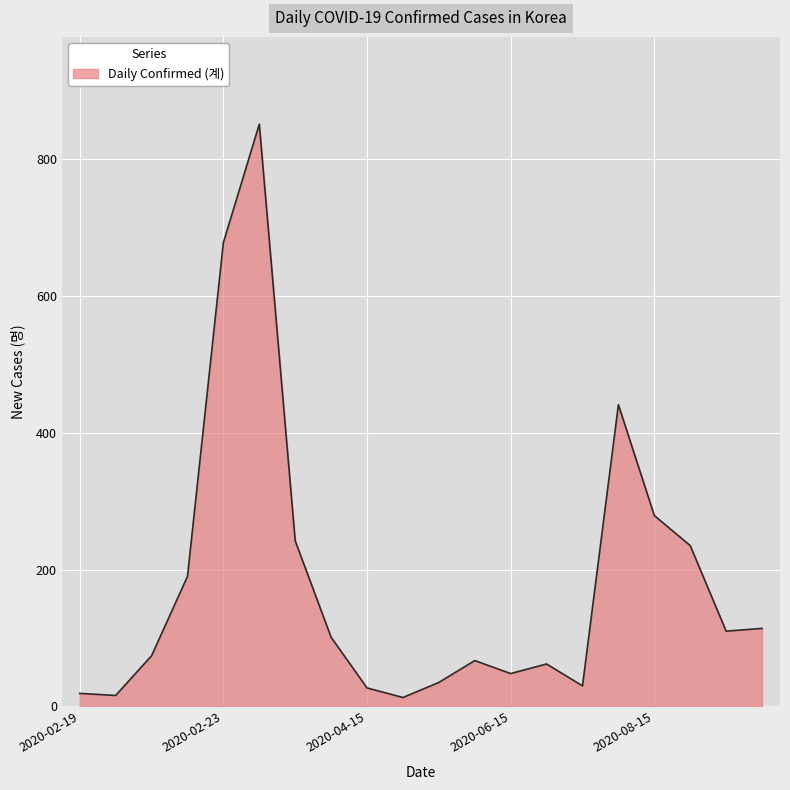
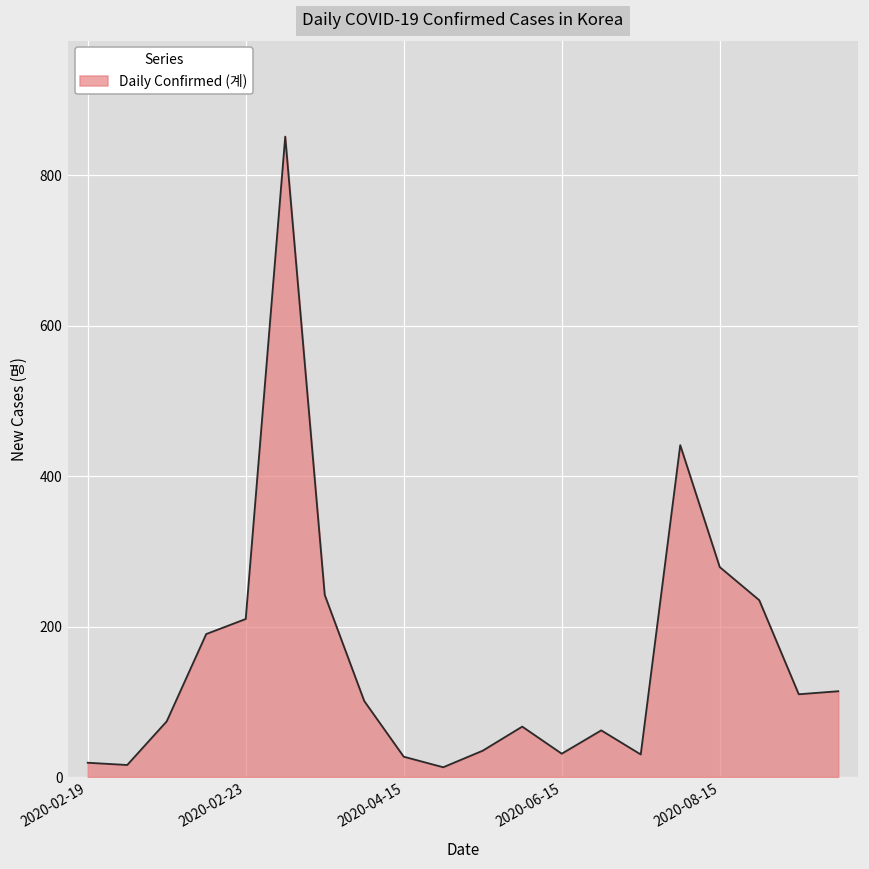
2020-02-23: 680 -> 210
2020-06-15: 50 -> 30
